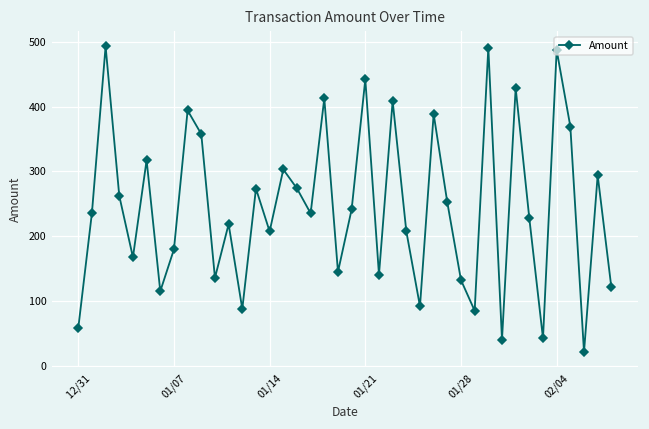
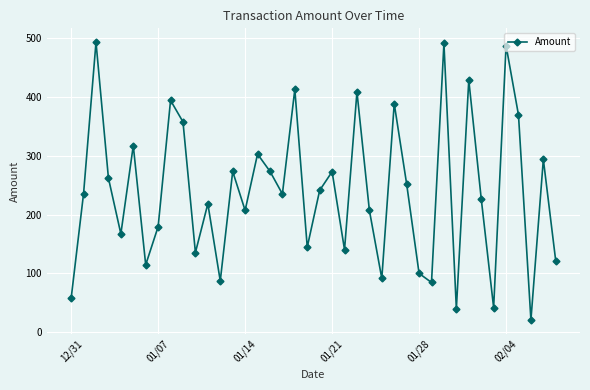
01/21: 440 -> 270
01/28: 130 -> 100
